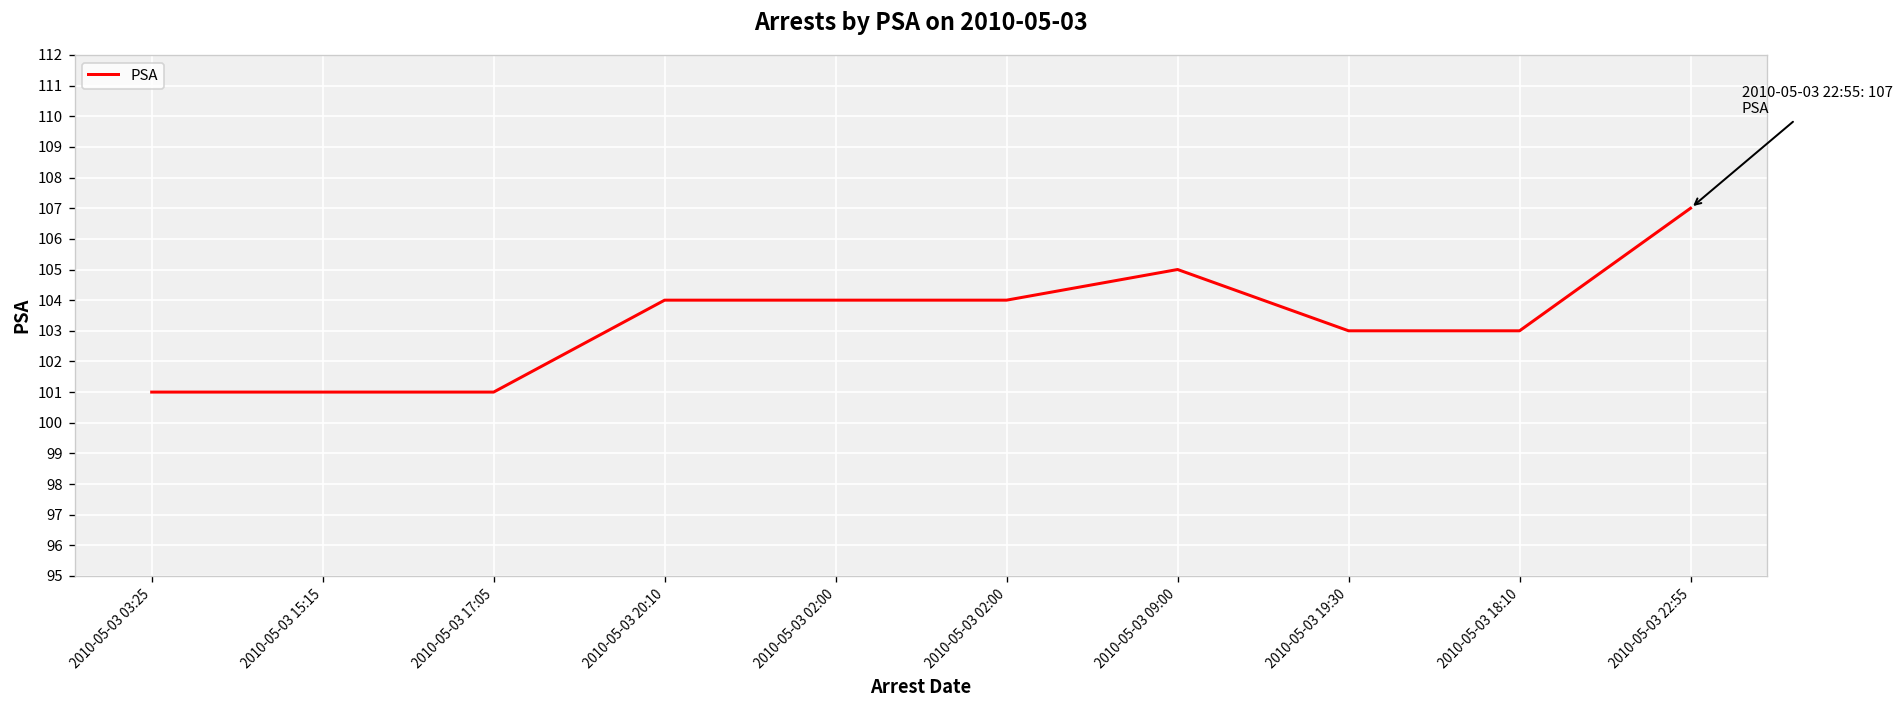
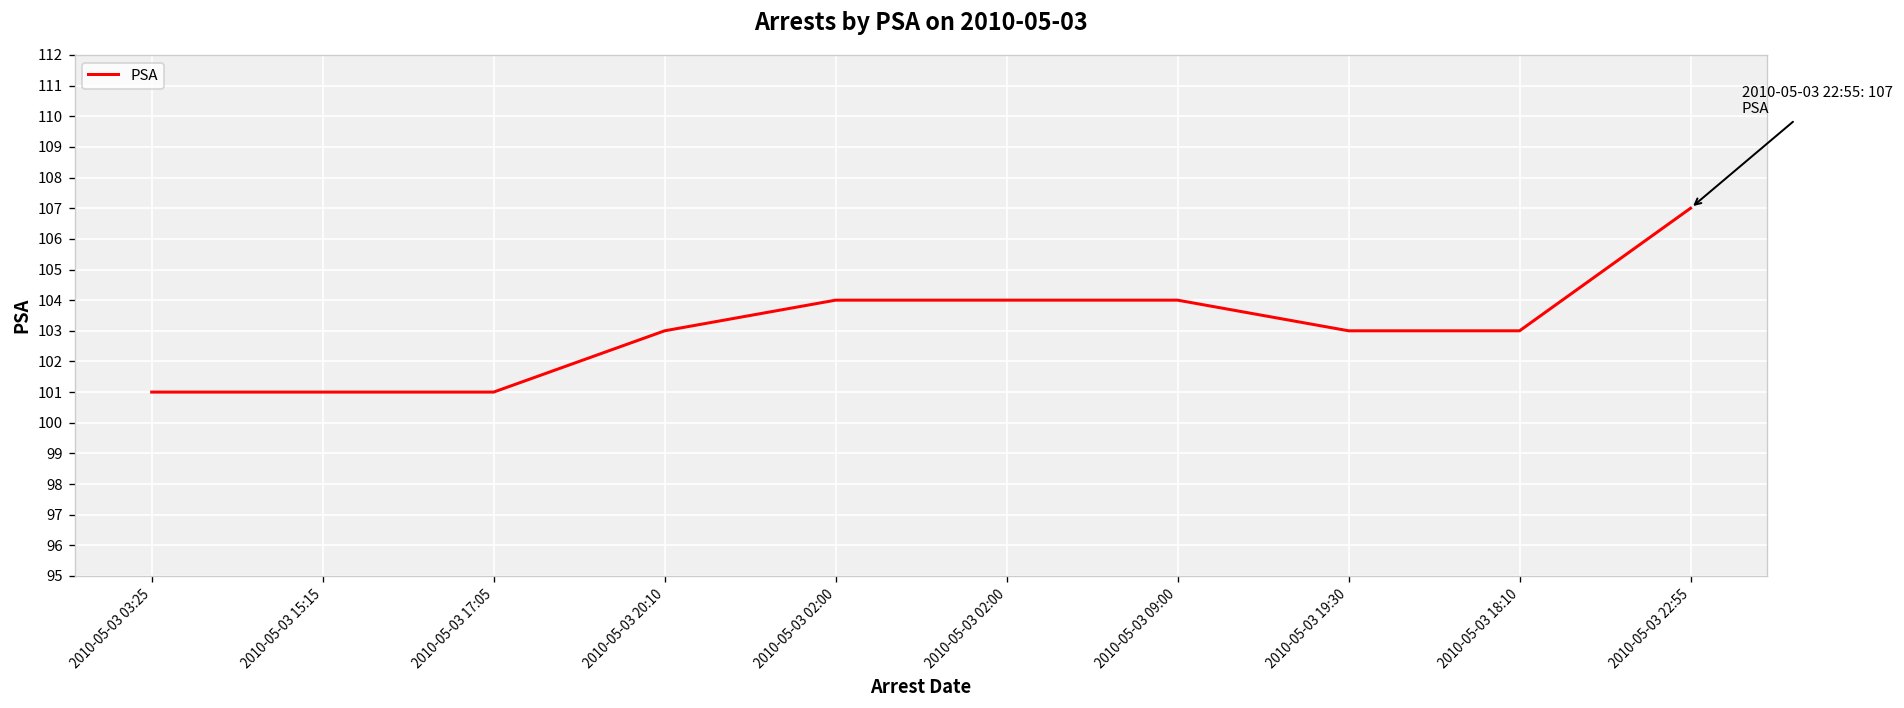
2010-05-03 20:10: 104 -> 103
2010-05-03 09:00: 105 -> 104
